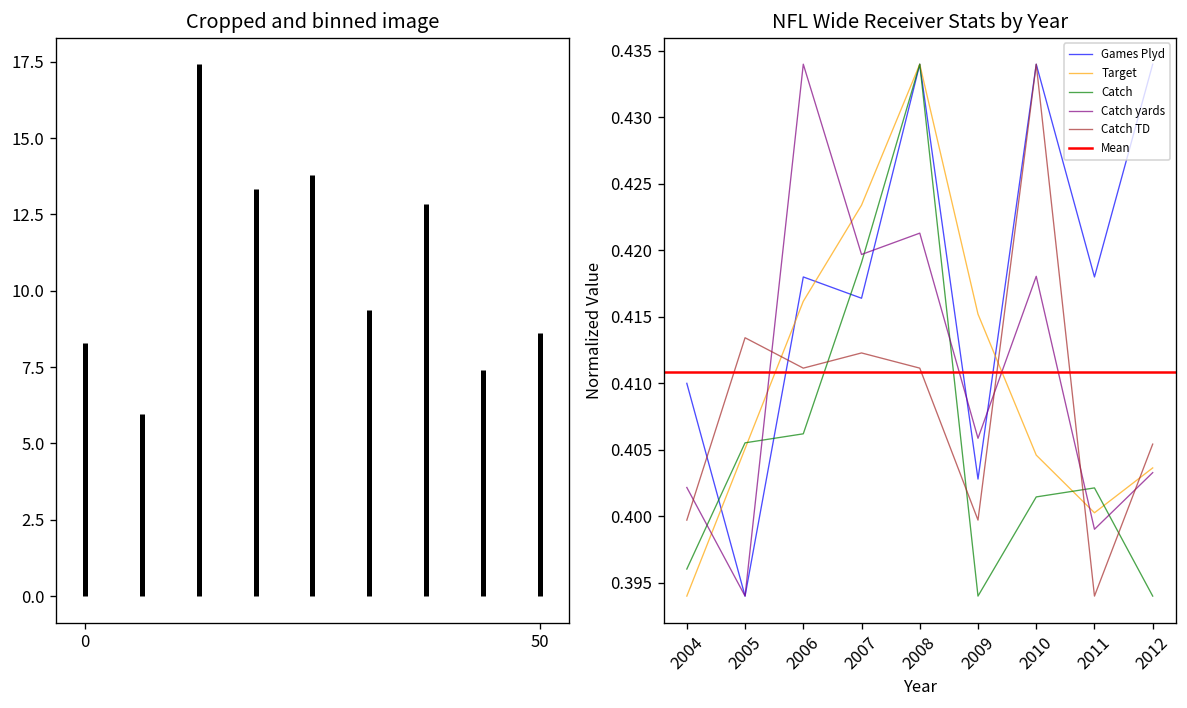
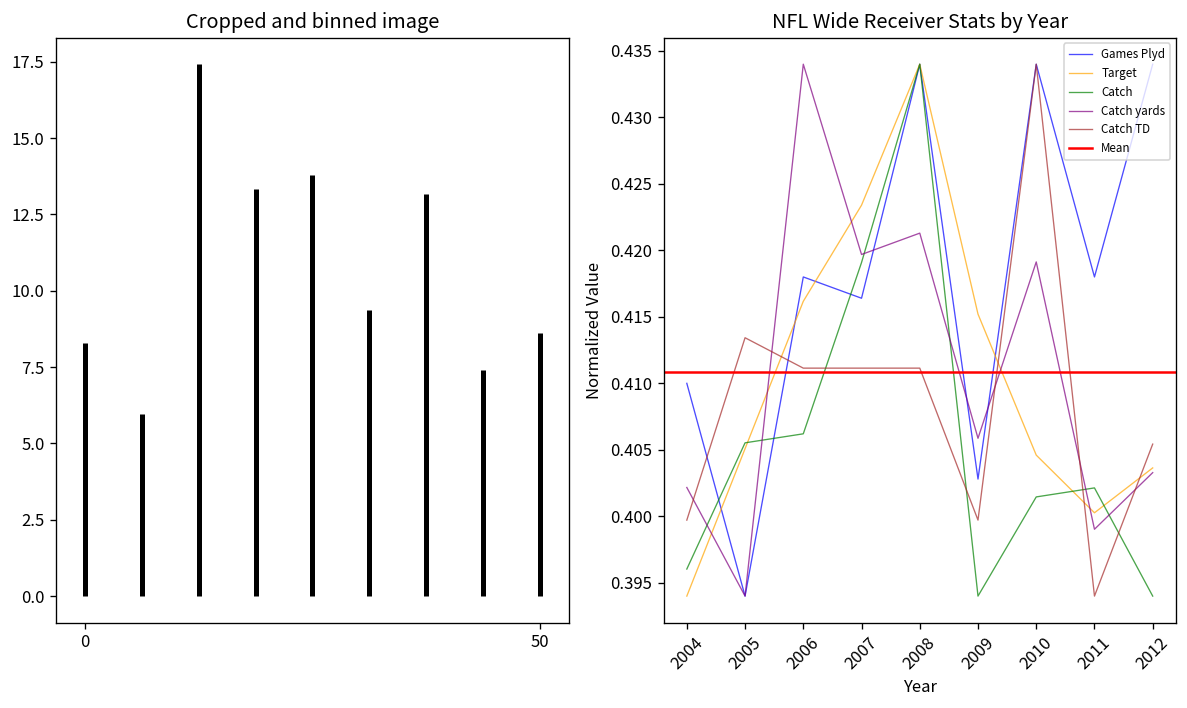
Catch TD, 2007: 0.4123 -> 0.4111
Catch yards, 2010: 0.4180 -> 0.4191
